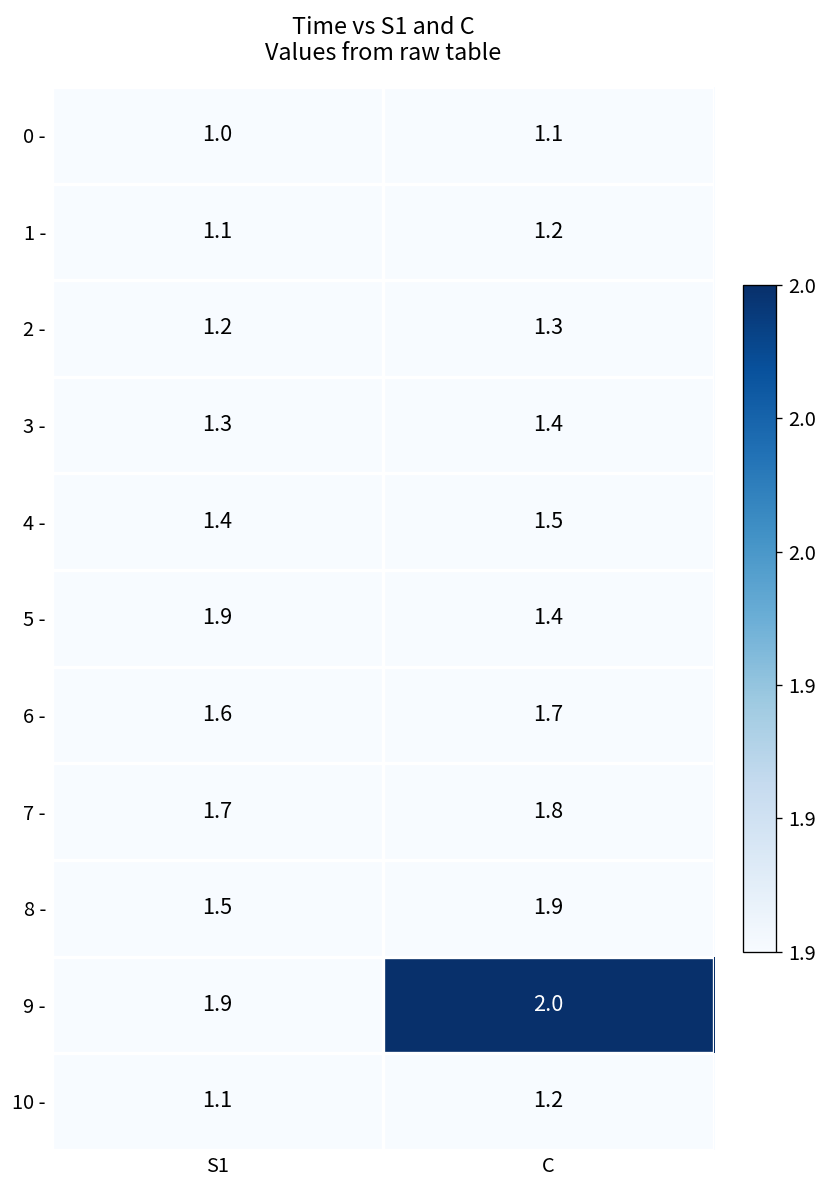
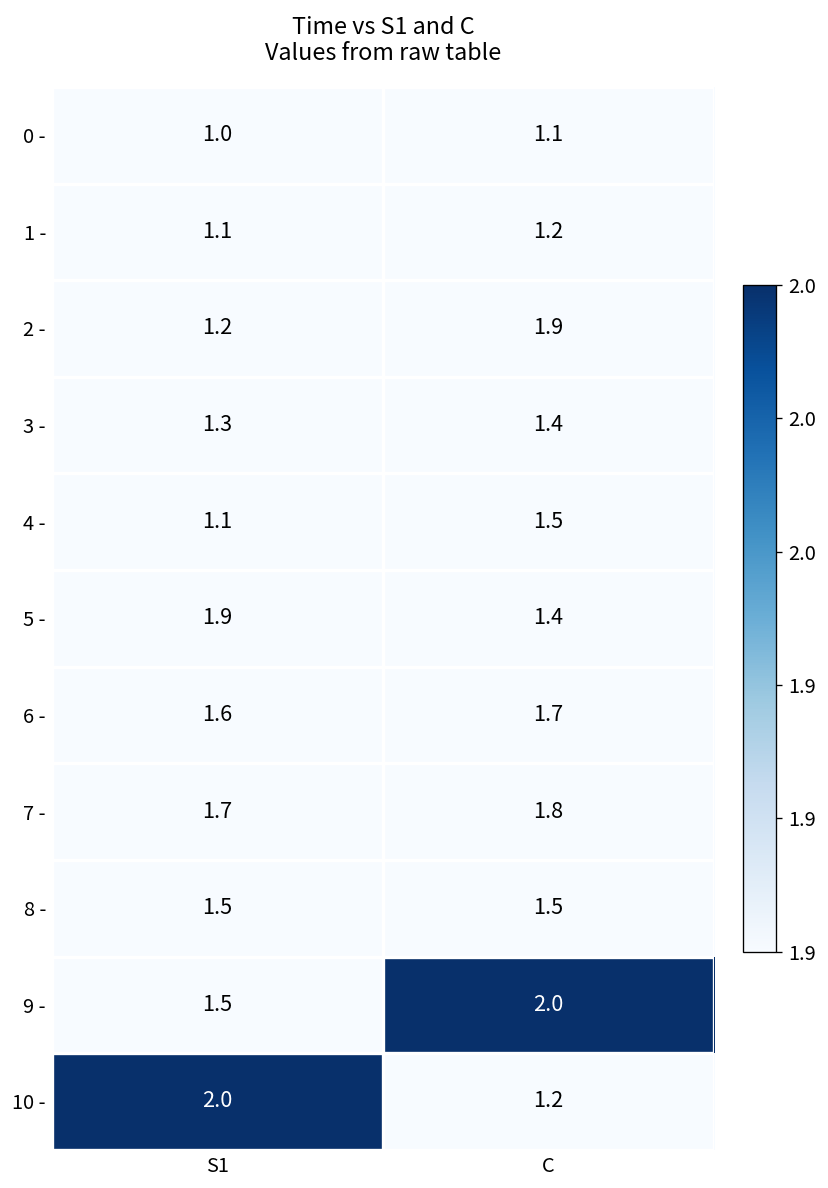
2 -, C: 1.3 -> 1.9
4 -, S1: 1.4 -> 1.1
8 -, C: 1.9 -> 1.5
9 -, S1: 1.9 -> 1.5
10 -, S1: 1.1 -> 2.0
